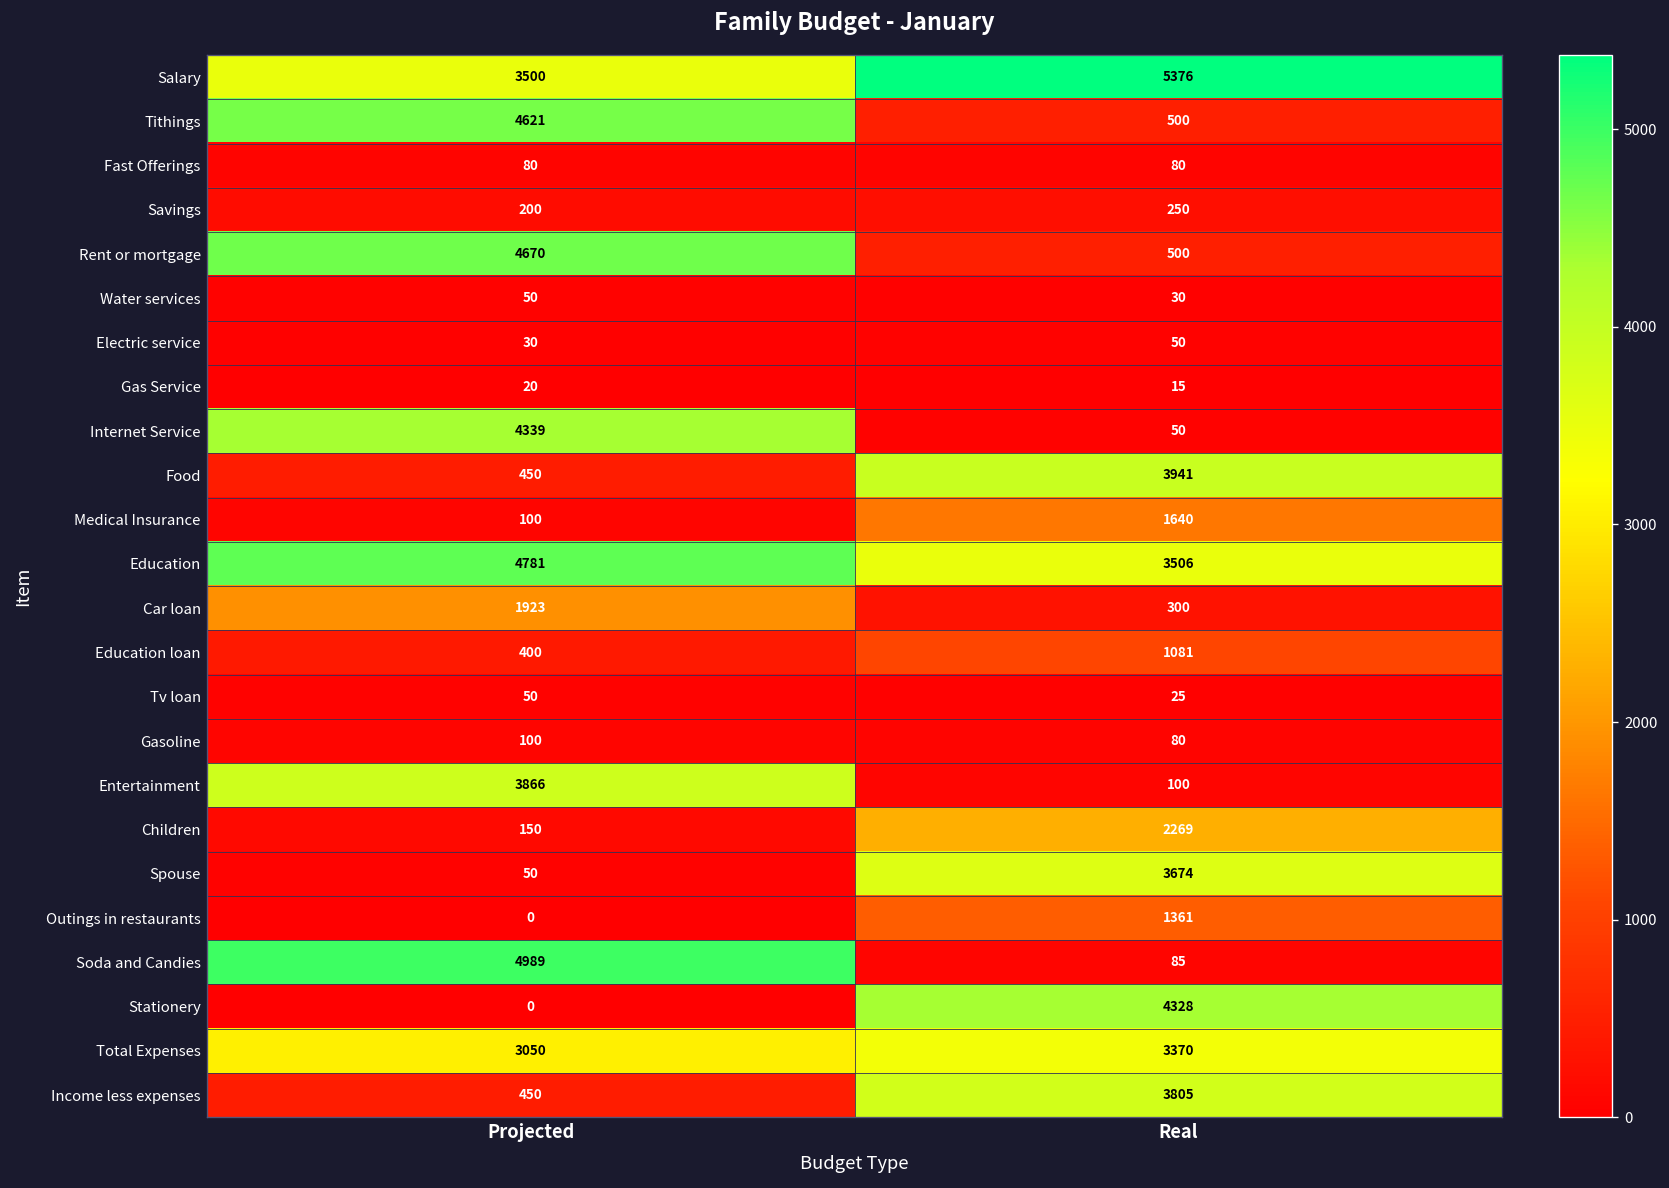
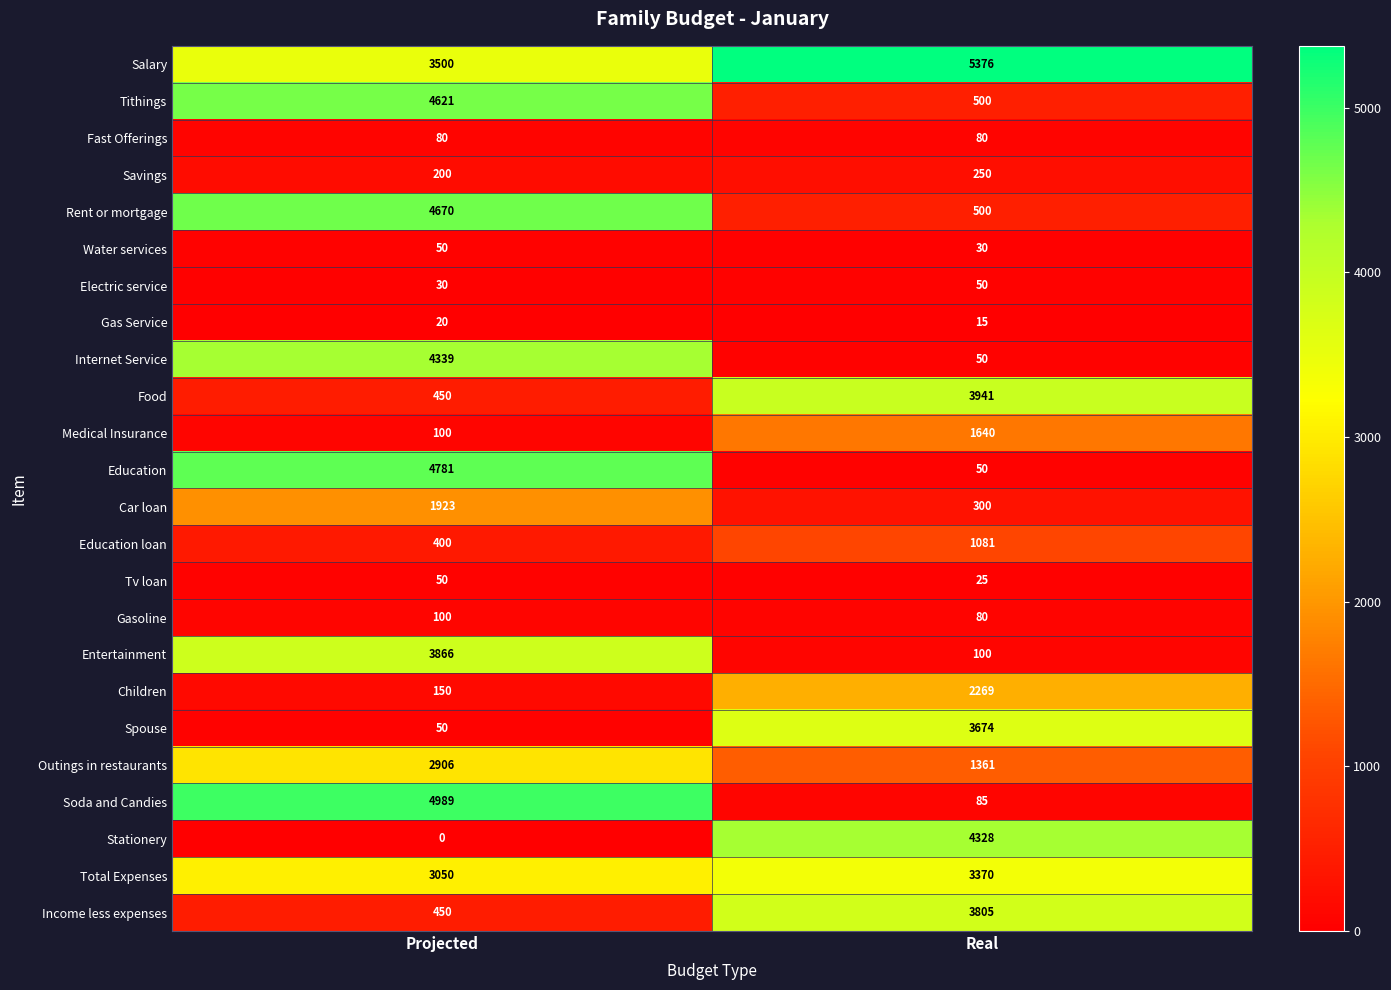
Education, Real: 3506 -> 50
Outings in restaurants, Projected: 0 -> 2906
